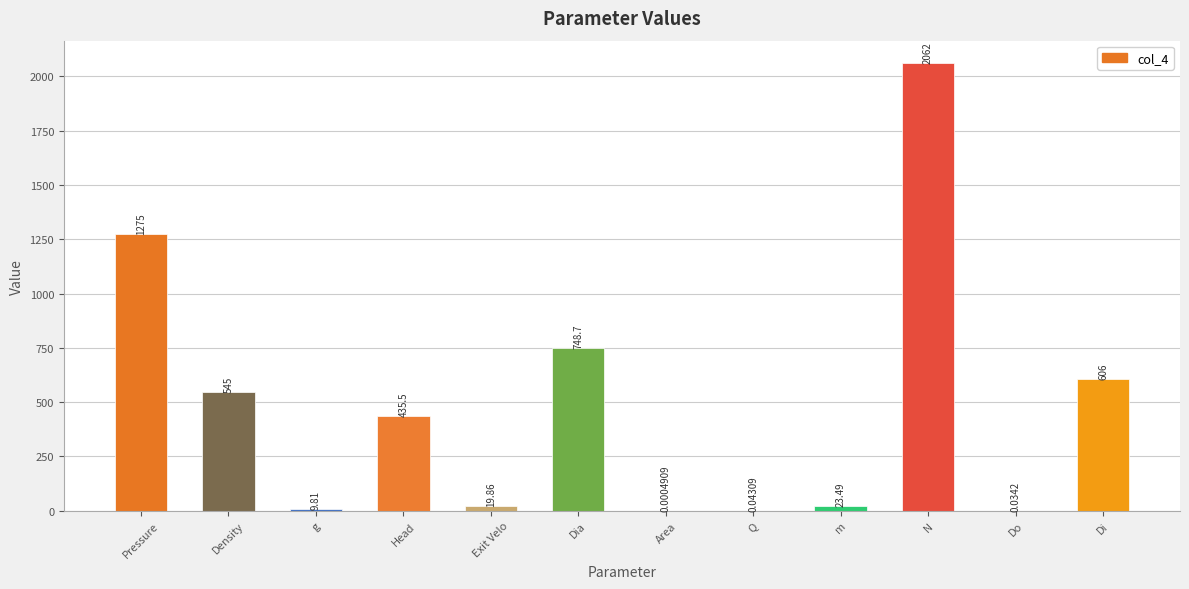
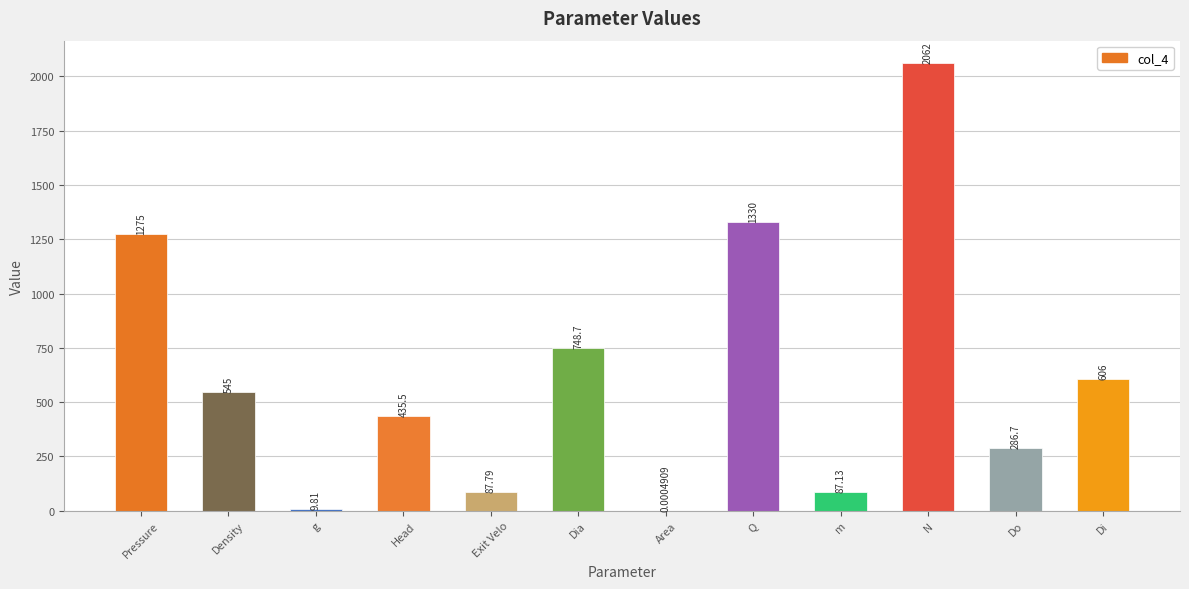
Exit Velo: 19.86 -> 87.79
Q: 0.04309 -> 1330
m: 23.49 -> 87.13
Do: 0.0342 -> 286.7
